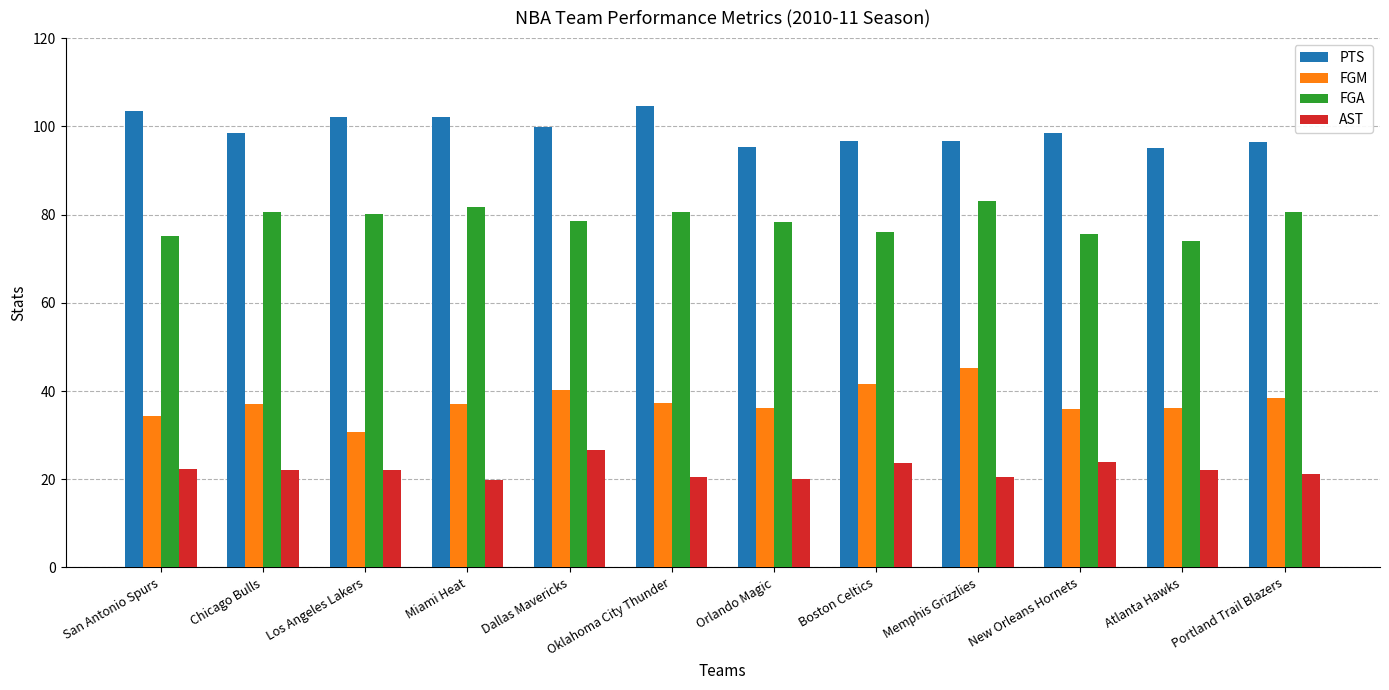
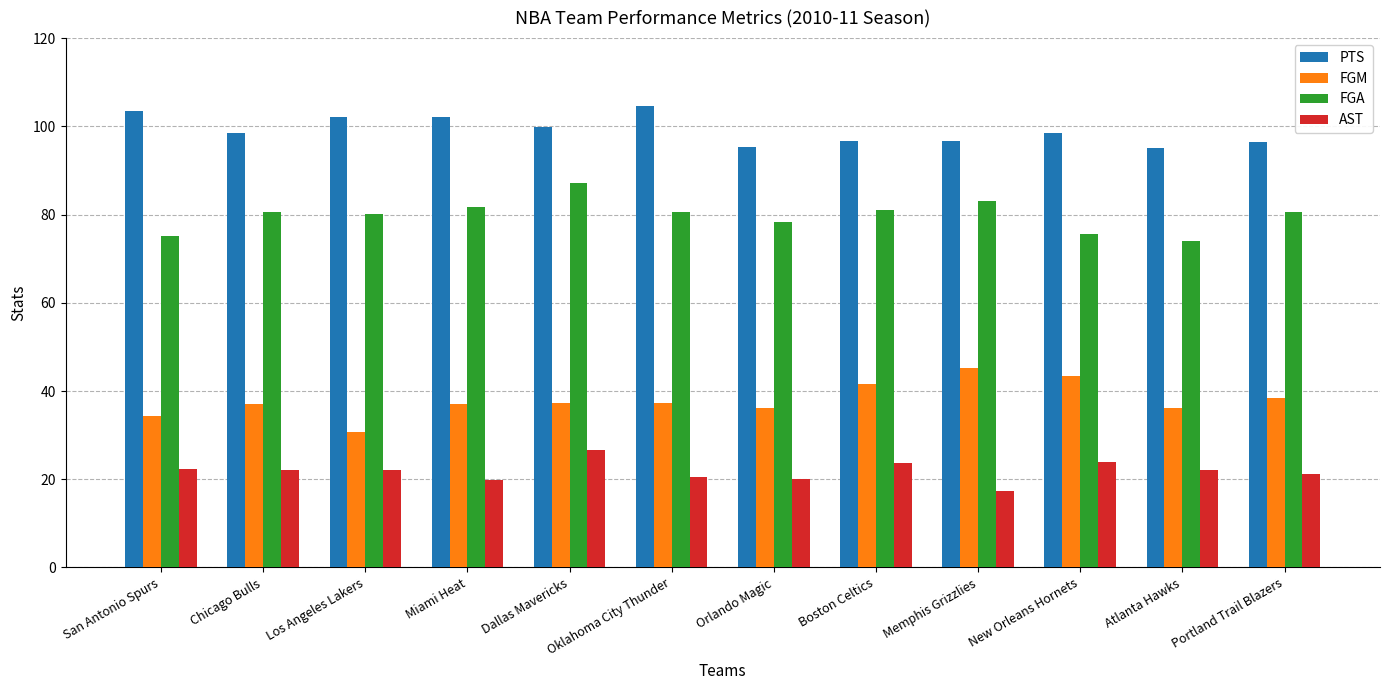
FGM, Dallas Mavericks: 40 -> 37
FGA, Dallas Mavericks: 79 -> 87
FGA, Boston Celtics: 76 -> 81
AST, Memphis Grizzlies: 21 -> 17
FGM, New Orleans Hornets: 36 -> 44
